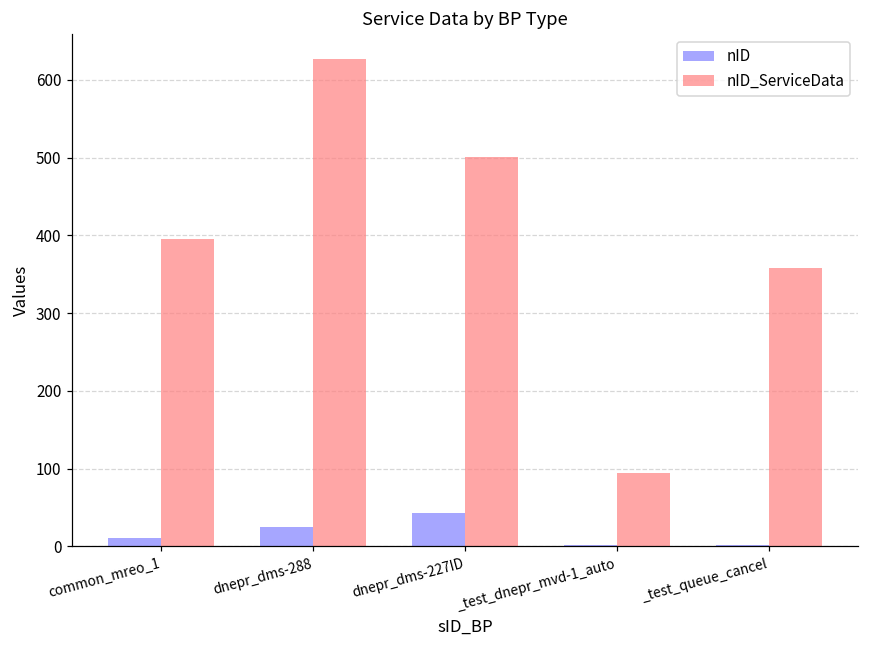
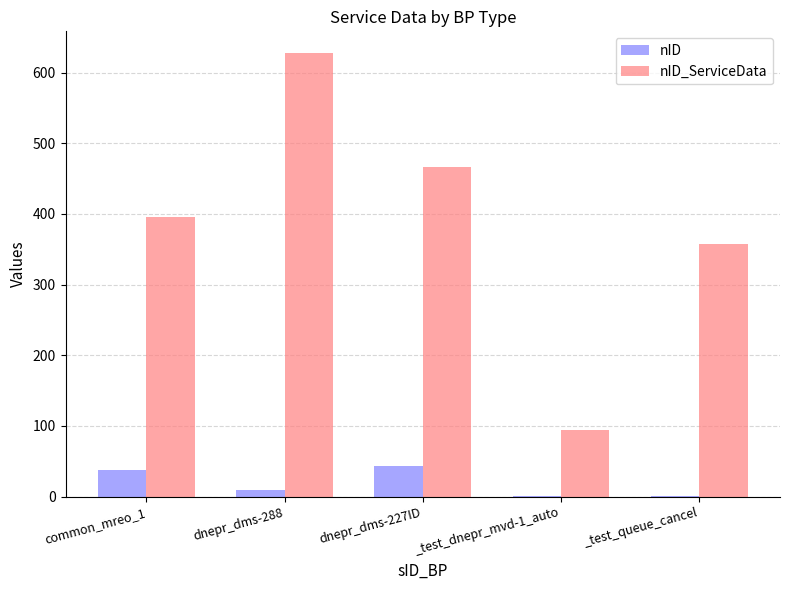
nID, common_mreo_1: 10 -> 40
nID, dnepr_dms-288: 30 -> 10
nID_ServiceData, dnepr_dms-227ID: 500 -> 470
